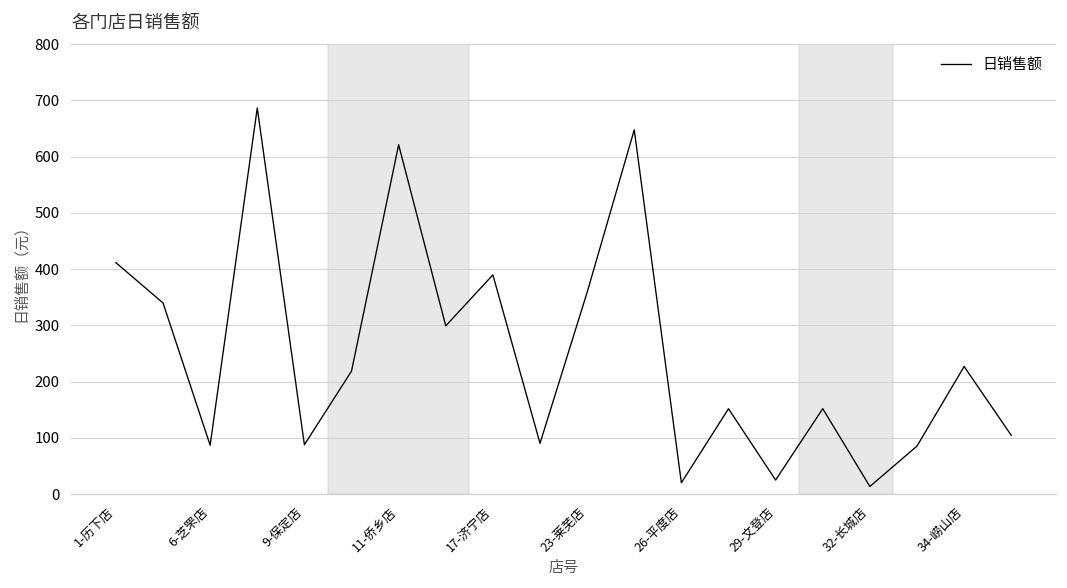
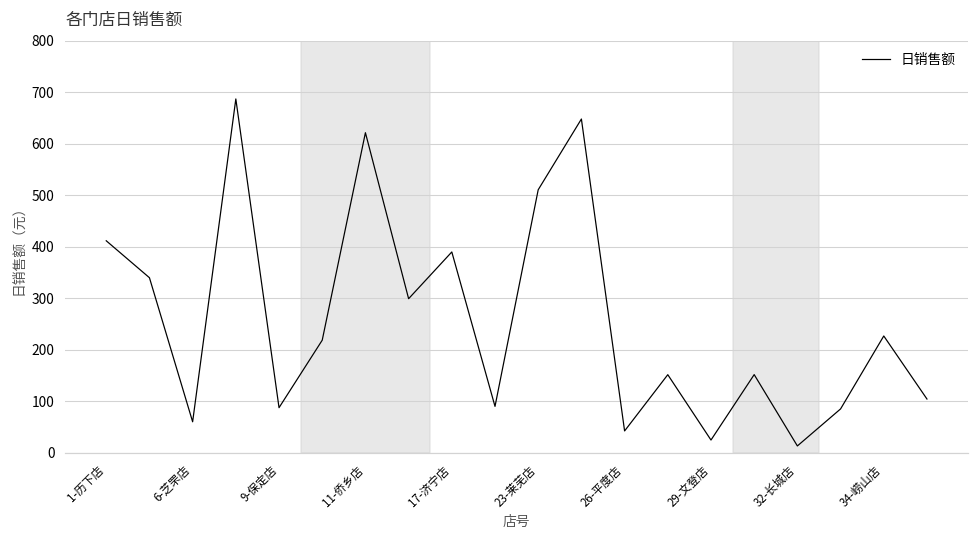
6-芝罘店: 90 -> 60
23-莱芜店: 360 -> 510
26-平度店: 20 -> 40
